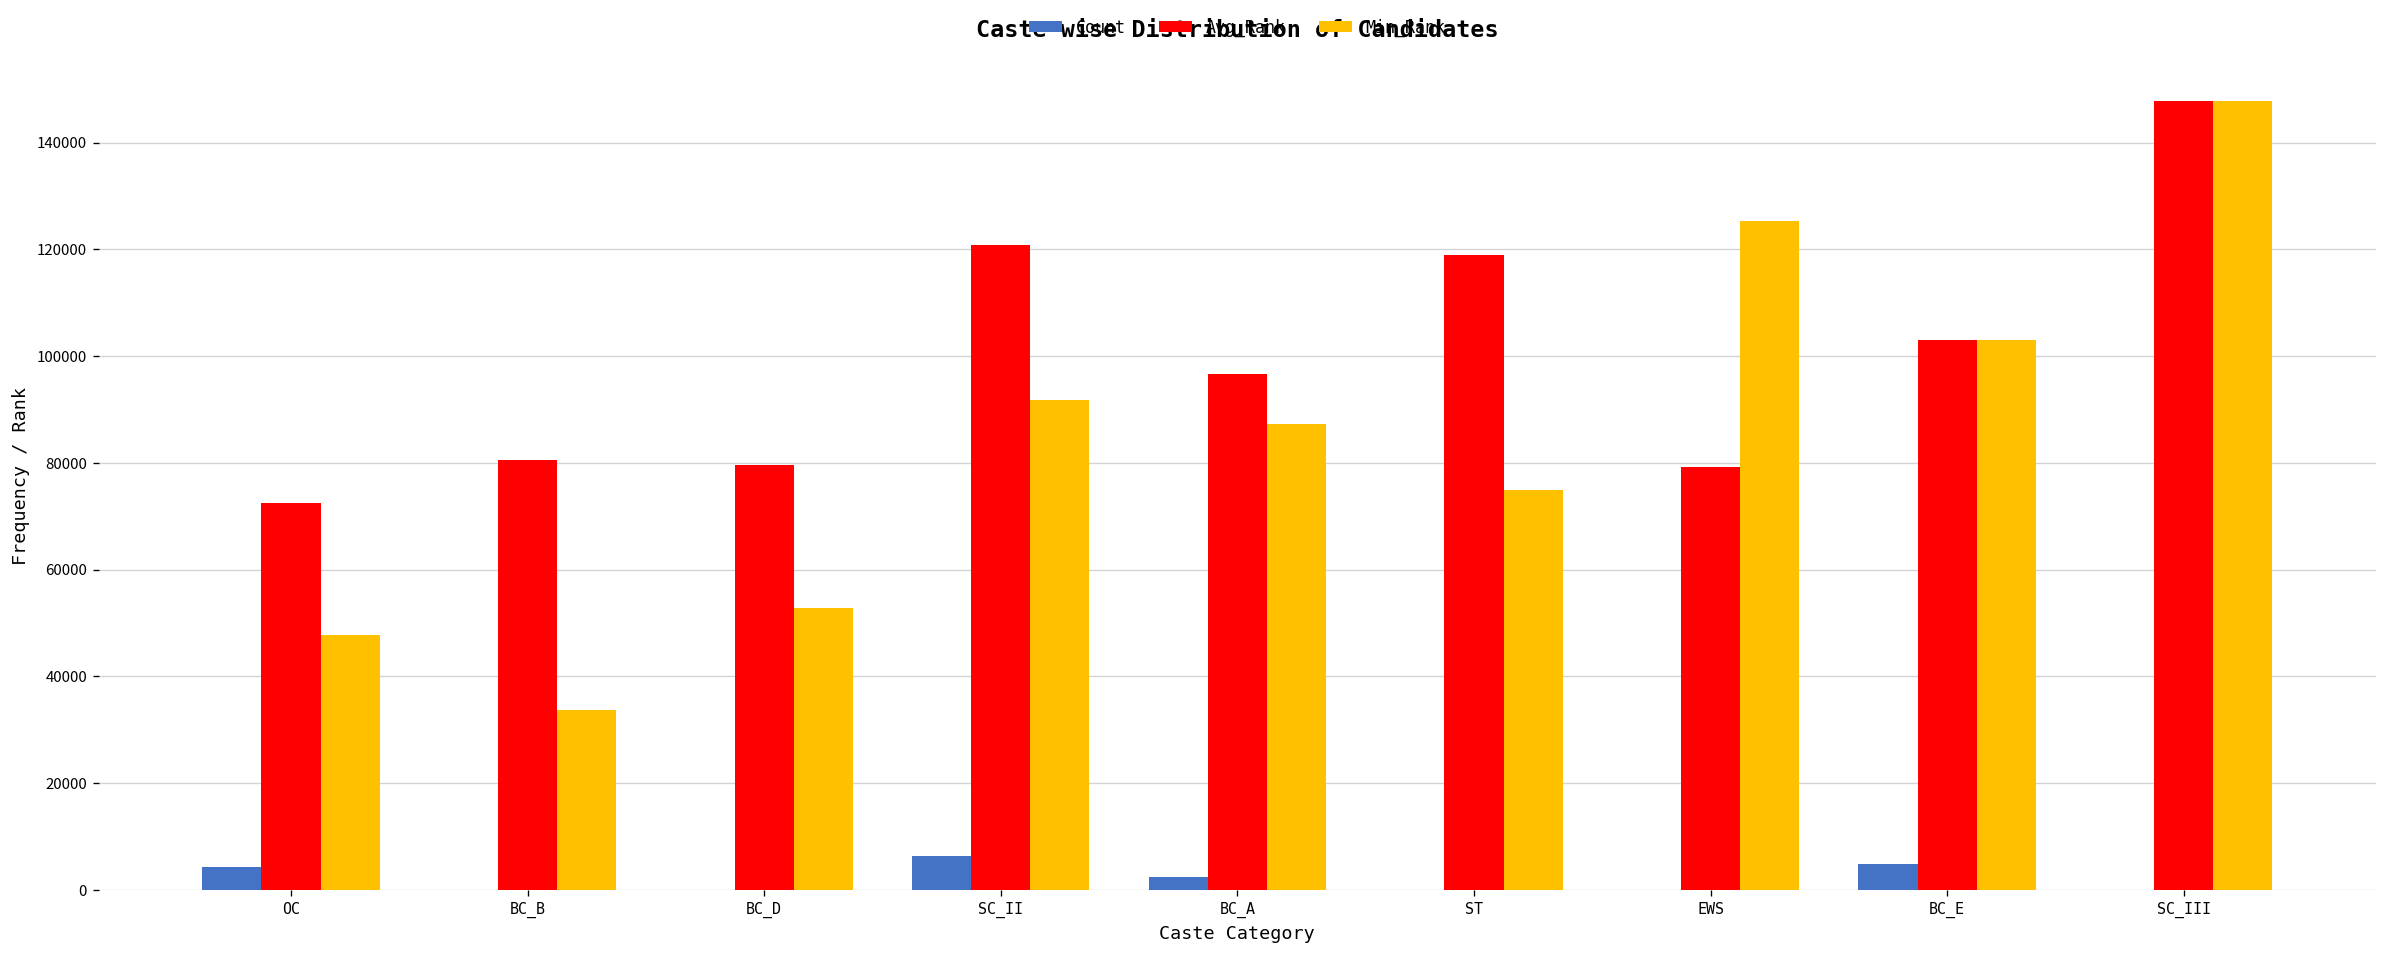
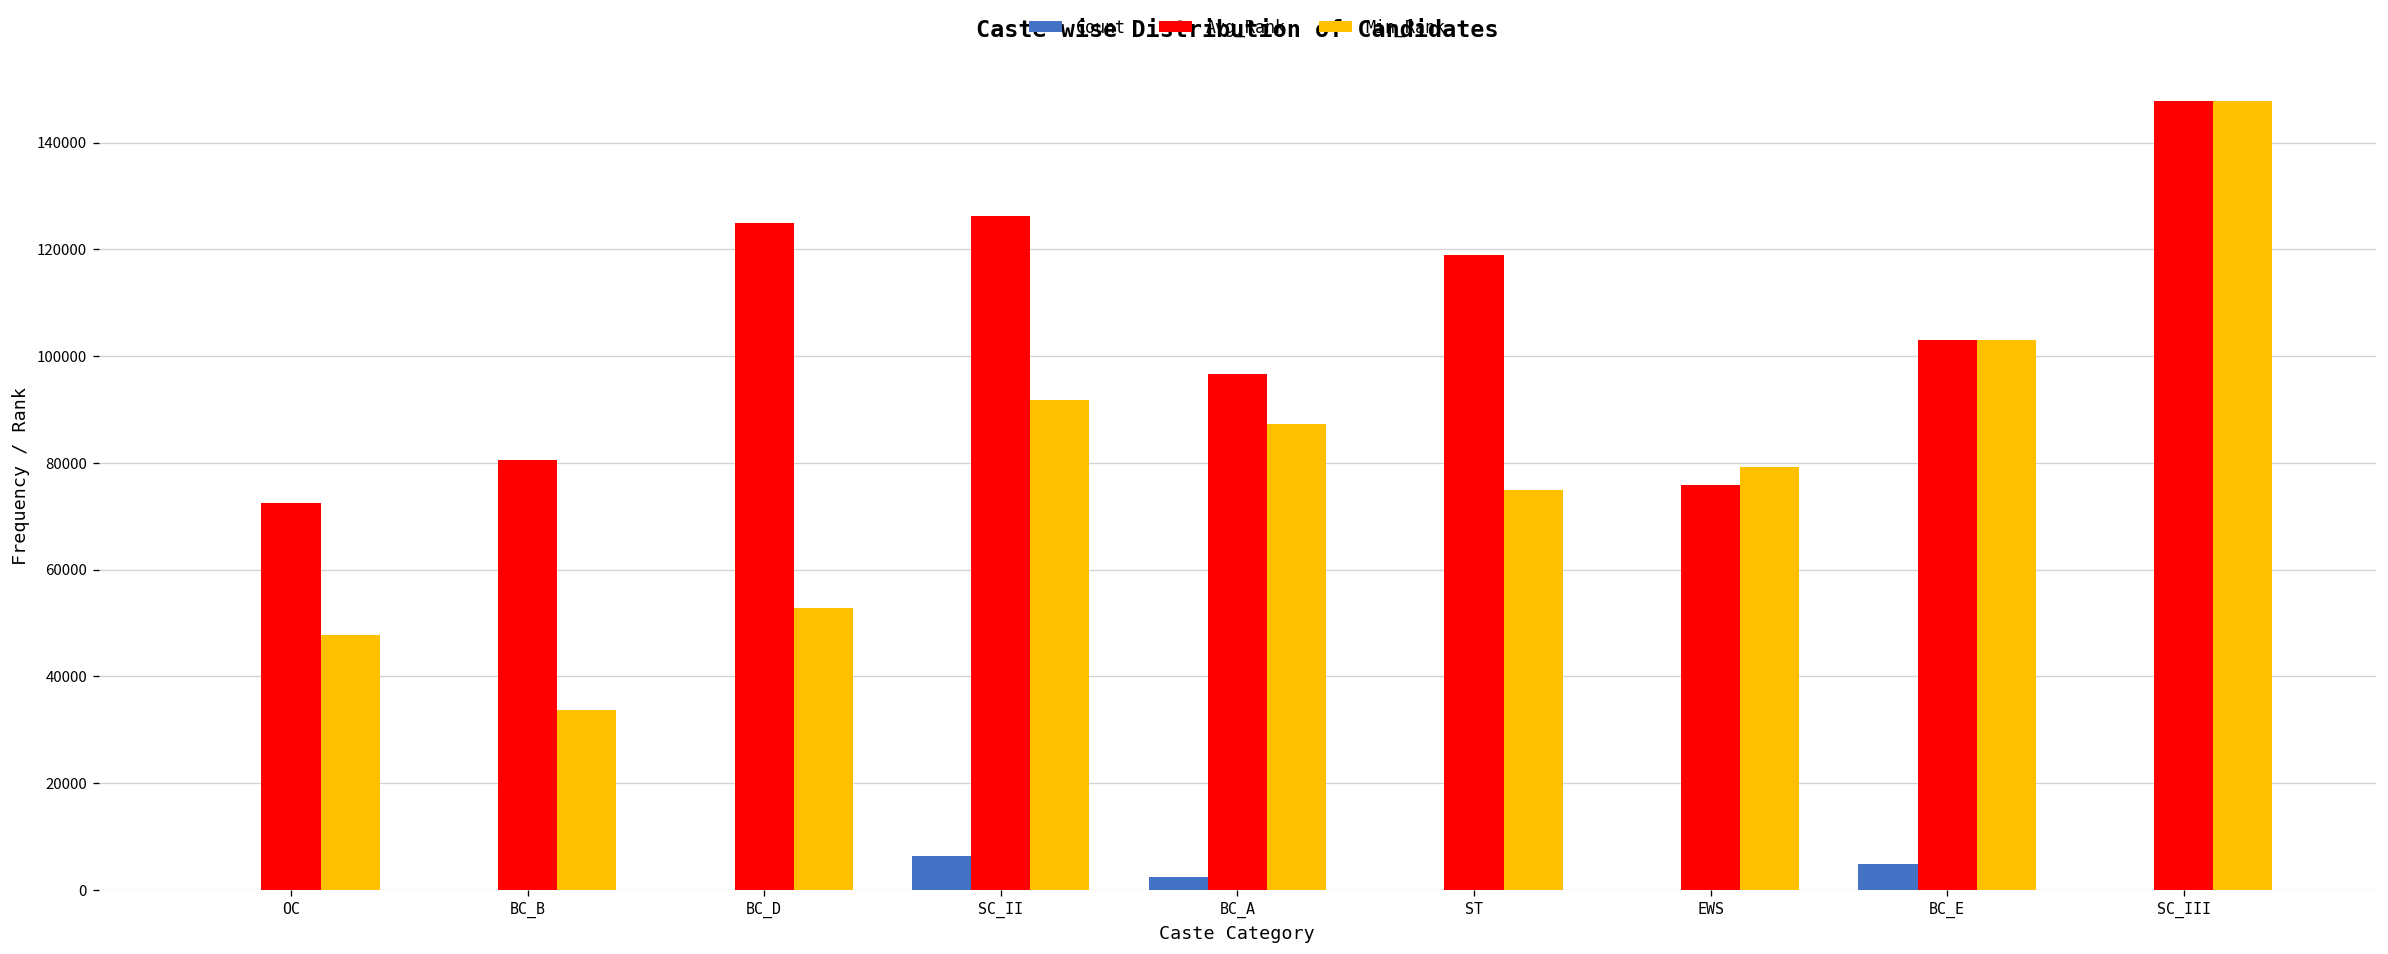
Count, OC: 4000 -> 0
Avg_Rank, BC_D: 80000 -> 125000
Avg_Rank, SC_II: 121000 -> 126000
Avg_Rank, EWS: 79000 -> 76000
Min_Rank, EWS: 125000 -> 79000
